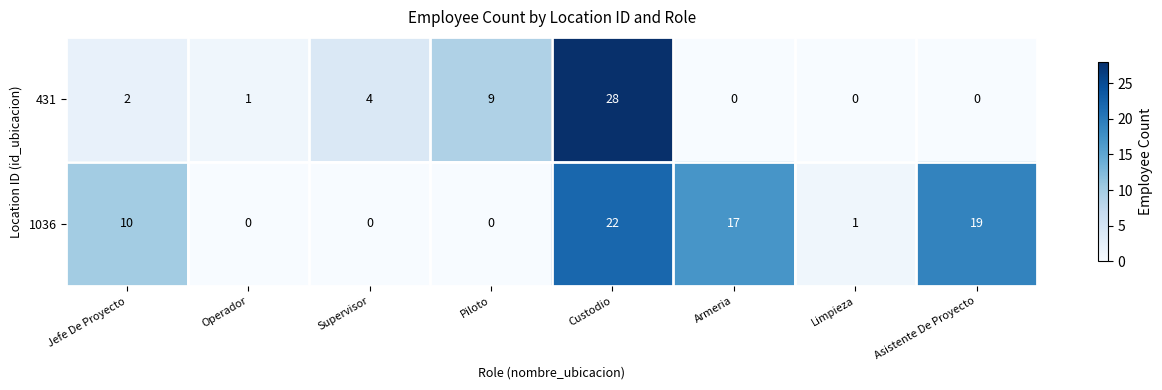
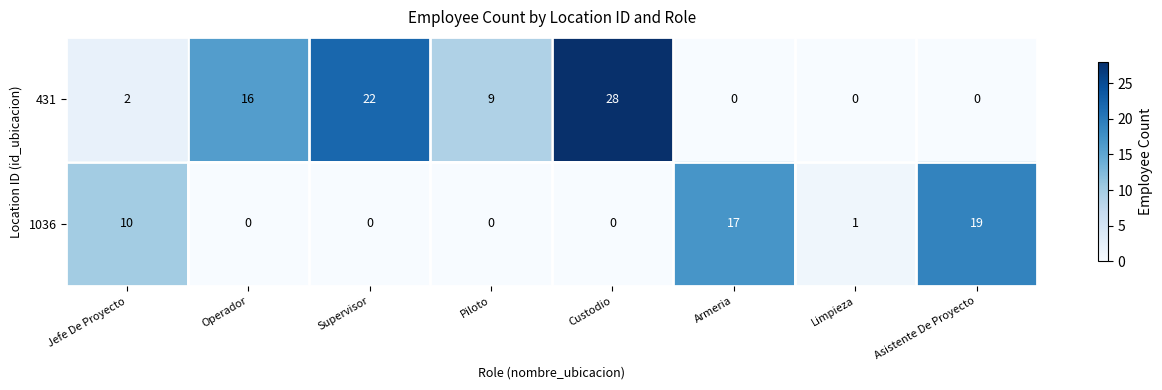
431, Operador: 1 -> 16
431, Supervisor: 4 -> 22
1036, Custodio: 22 -> 0
